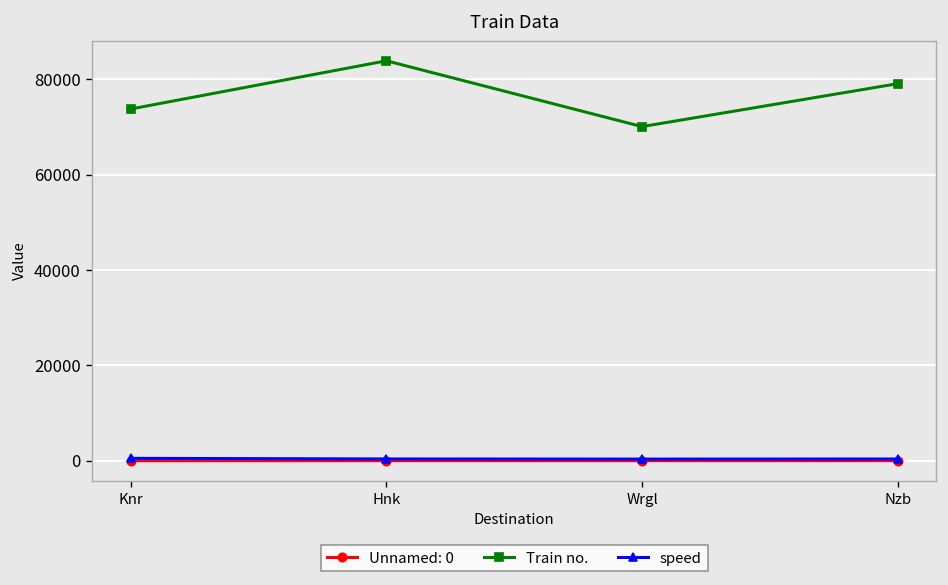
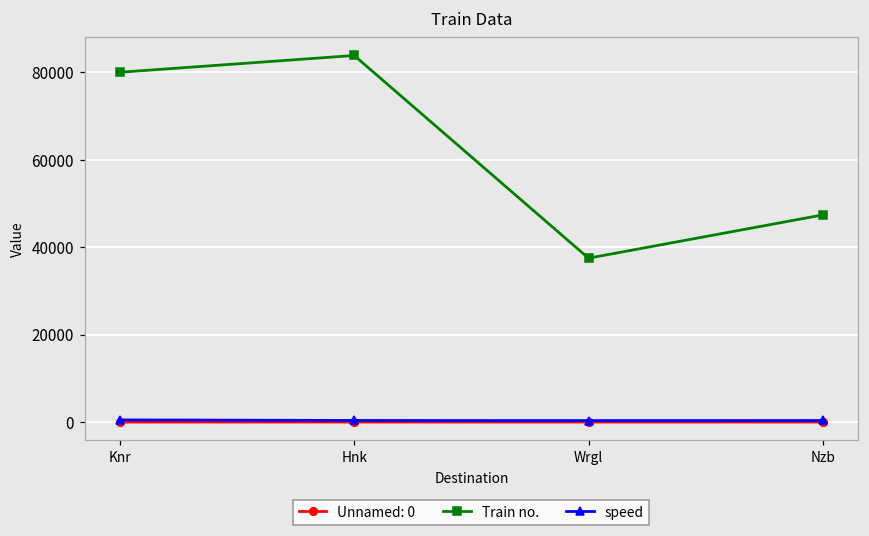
Train no., Knr: 74000 -> 80000
Train no., Wrgl: 70000 -> 37000
Train no., Nzb: 79000 -> 47000
